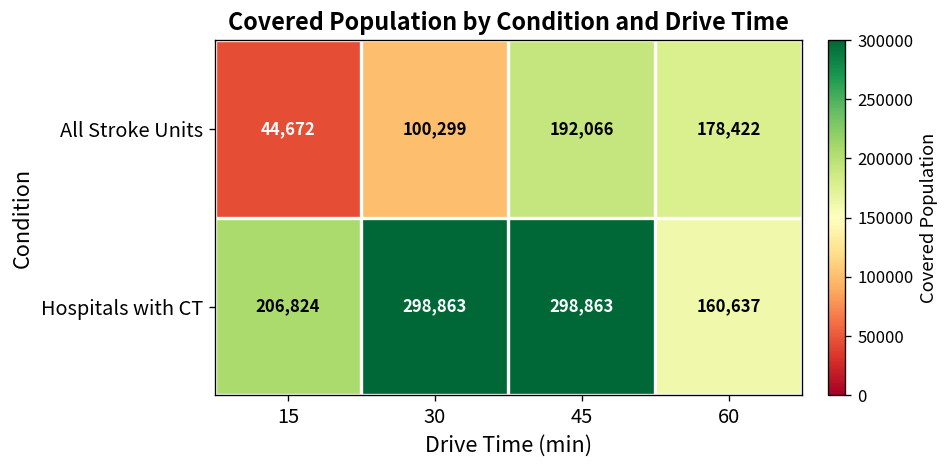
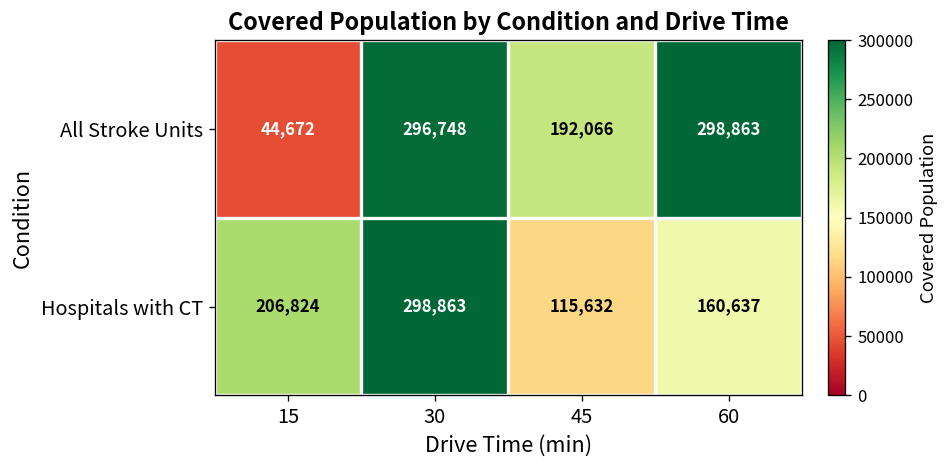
All Stroke Units, 30: 100,299 -> 296,748
All Stroke Units, 60: 178,422 -> 298,863
Hospitals with CT, 45: 298,863 -> 115,632
